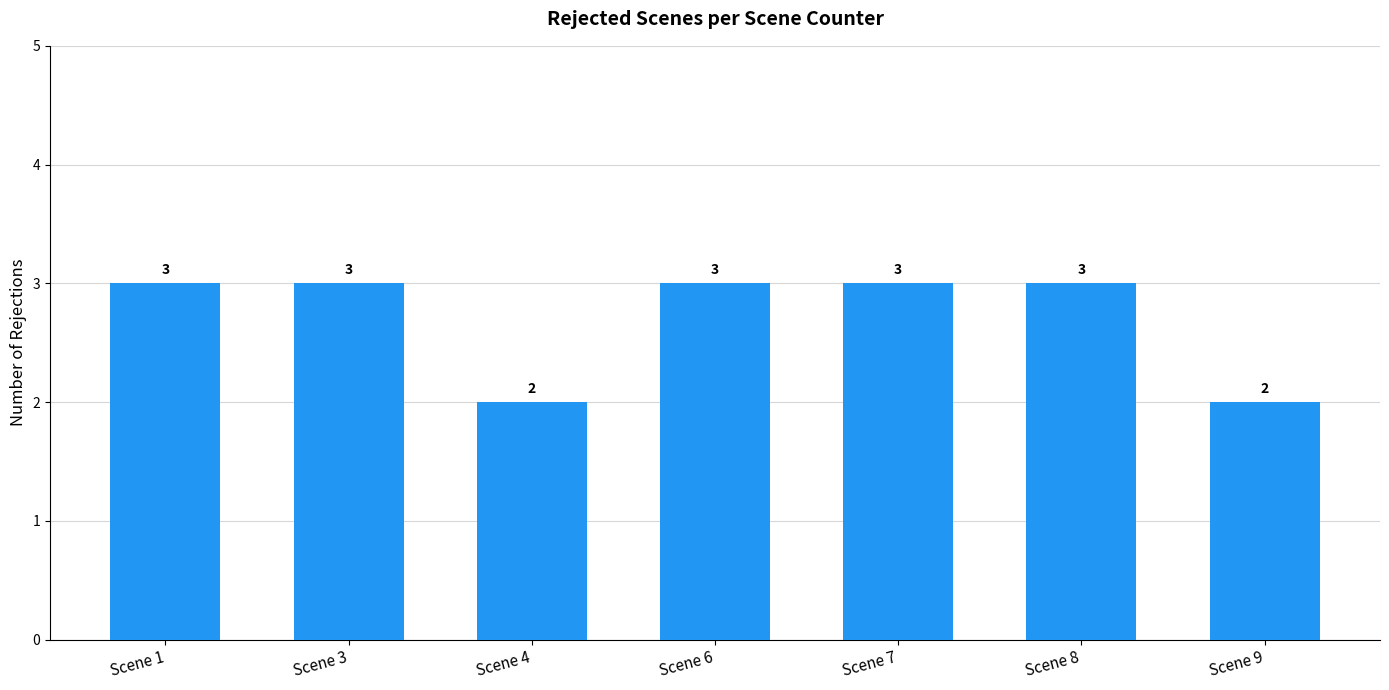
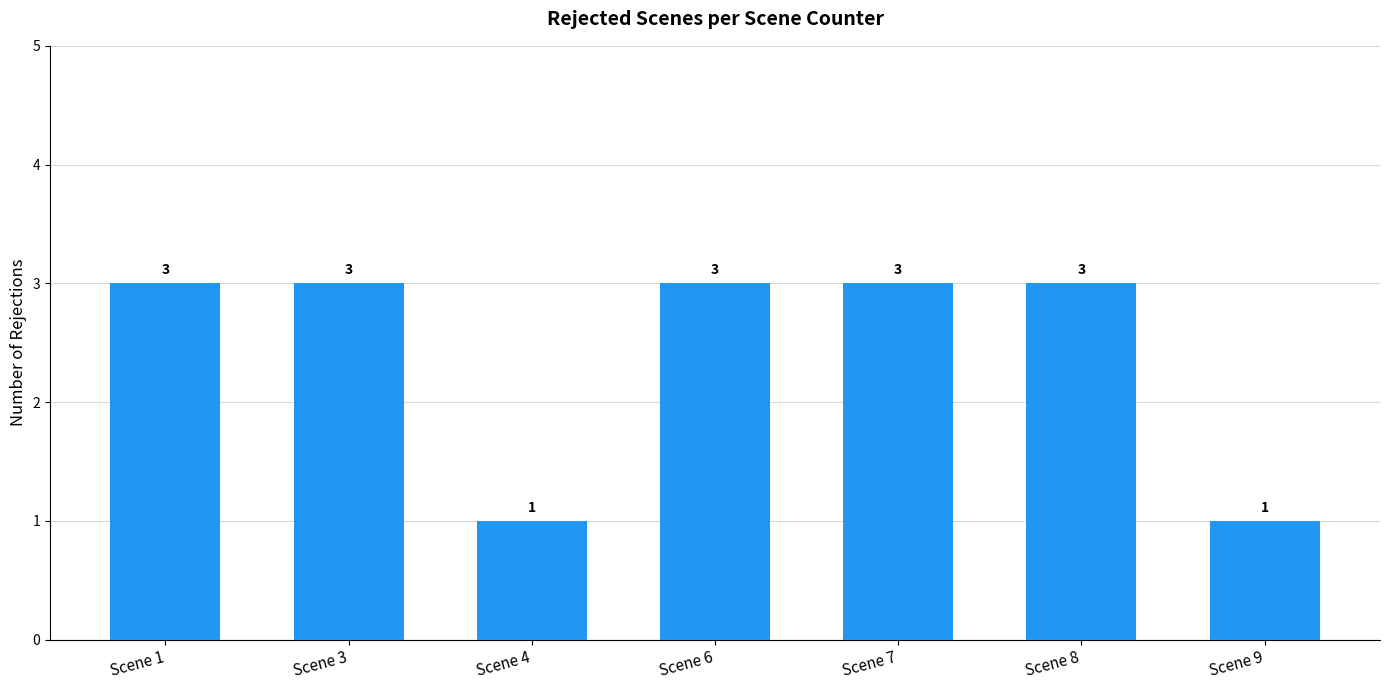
Scene 4: 2 -> 1
Scene 9: 2 -> 1
